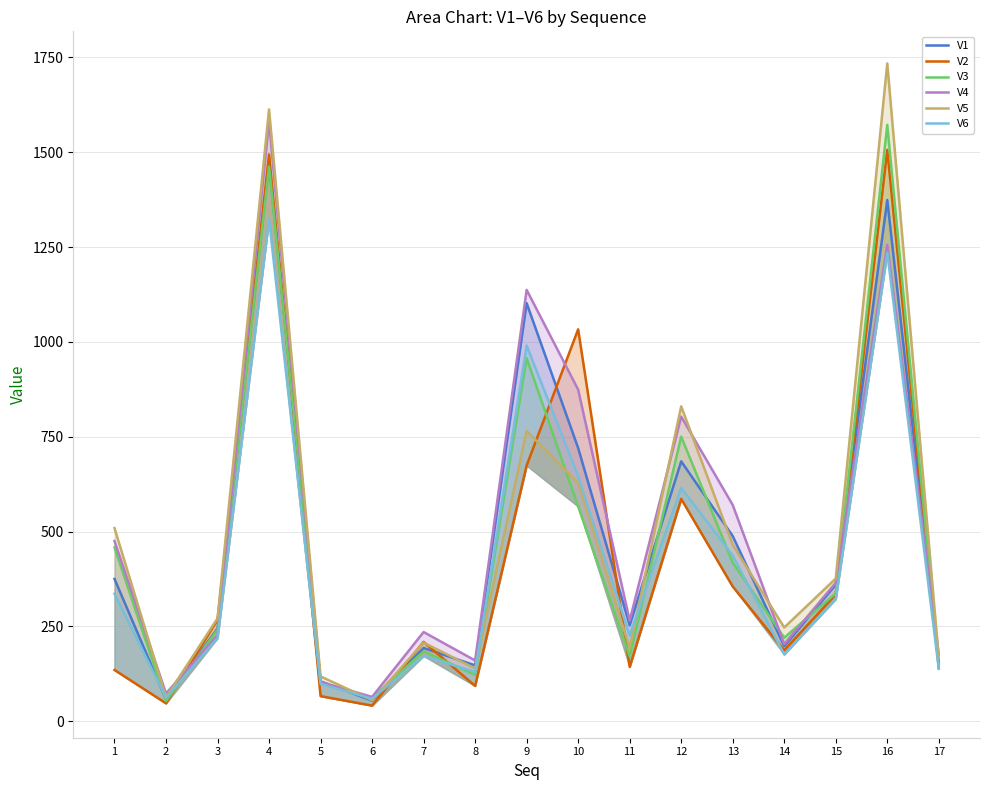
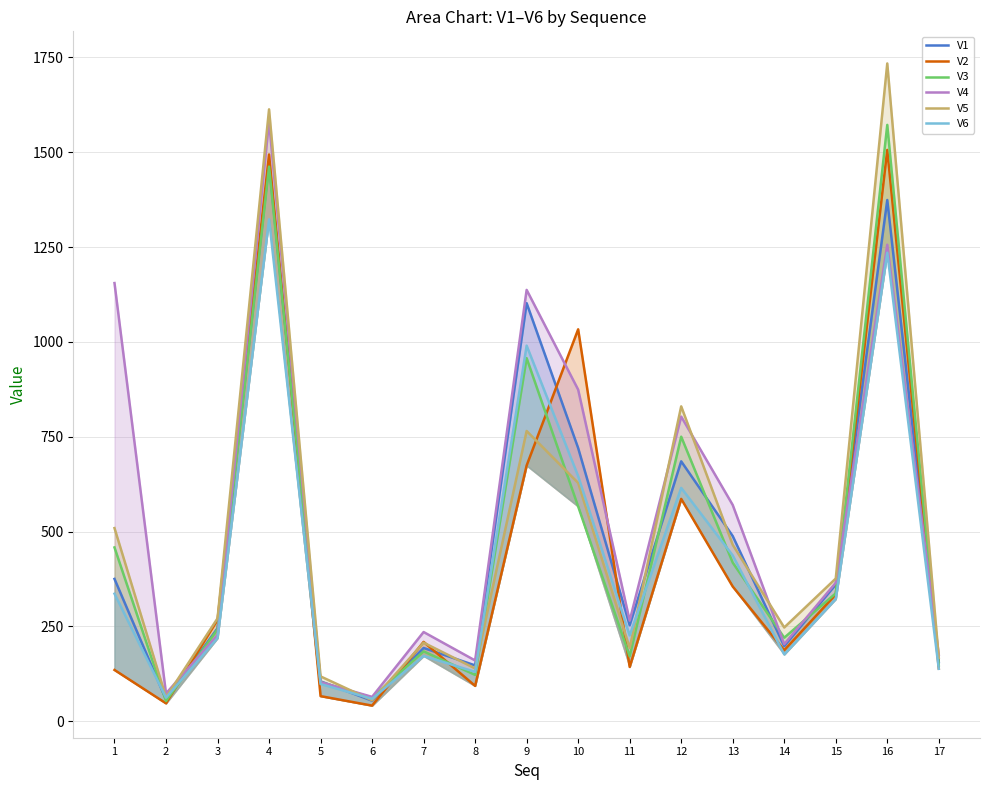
V4, 1: 480 -> 1160
